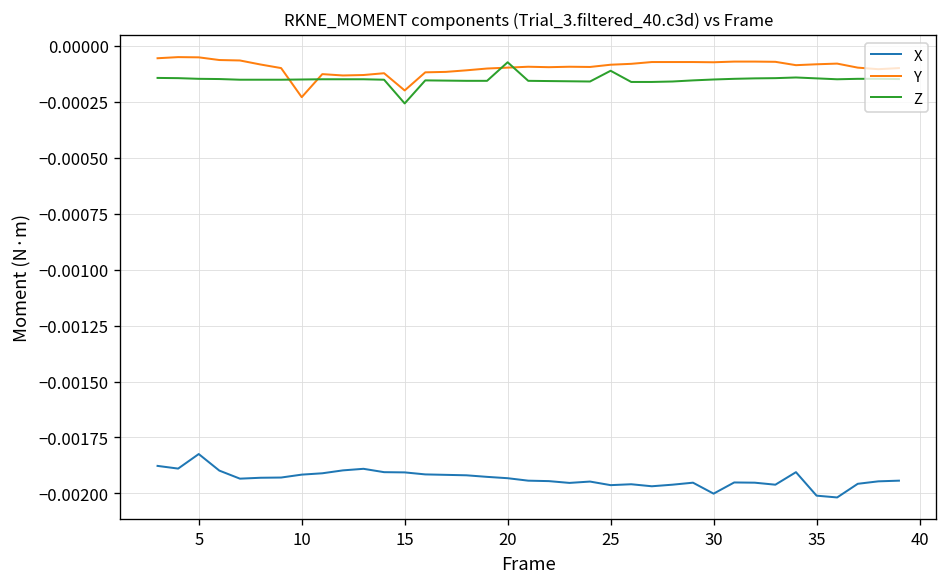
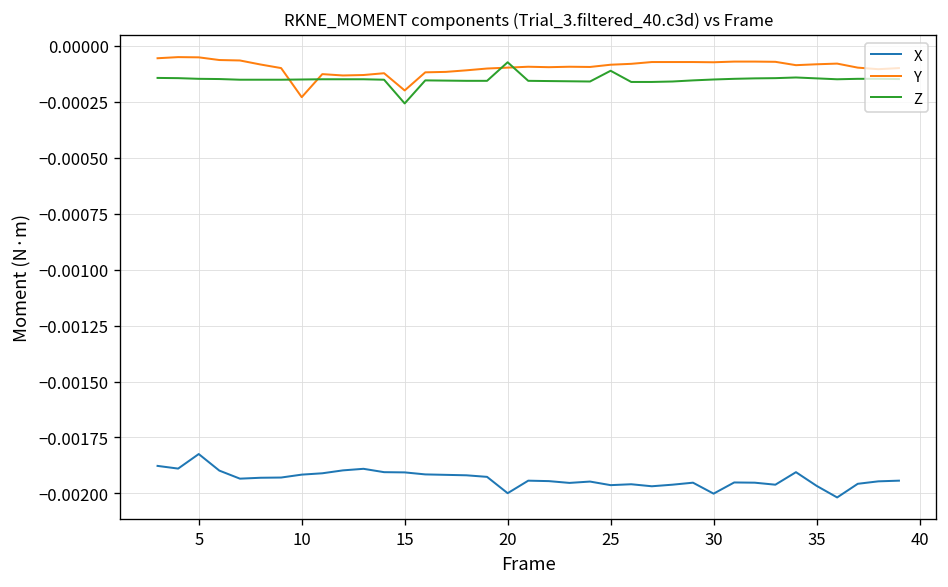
X, 20: -0.00193 -> -0.00200
X, 35: -0.00201 -> -0.00197
